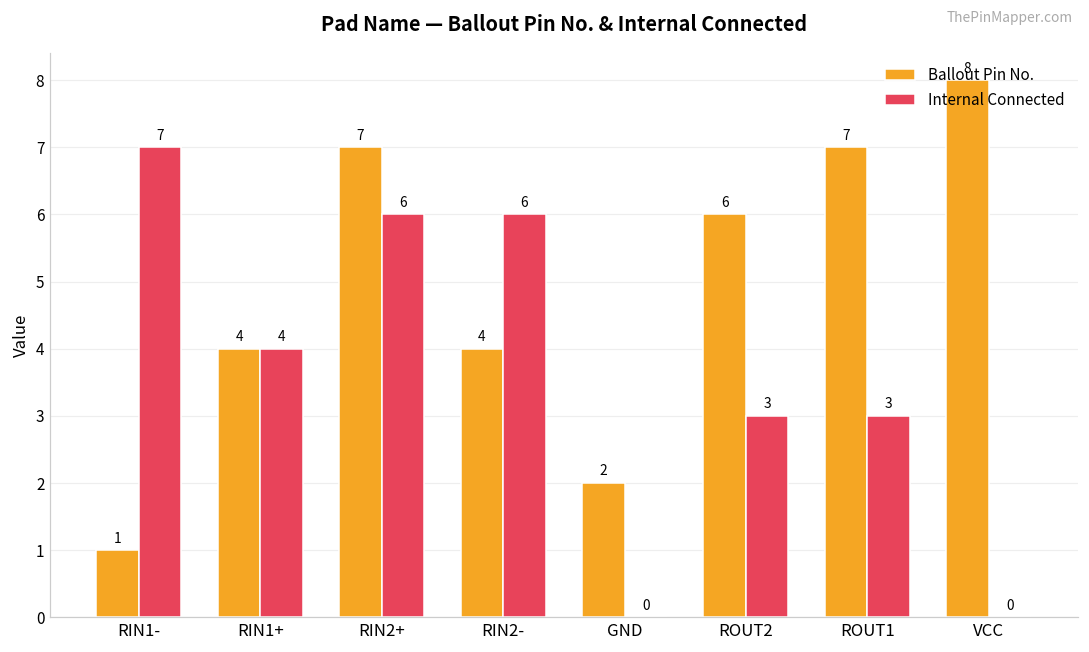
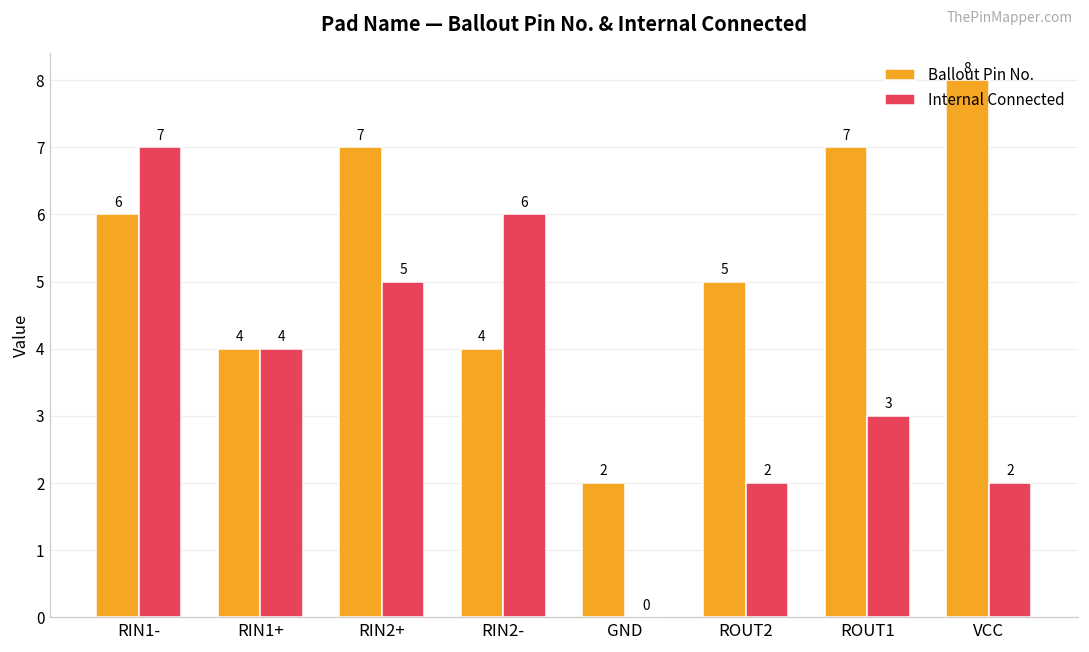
Ballout Pin No., RIN1-: 1 -> 6
Internal Connected, RIN2+: 6 -> 5
Ballout Pin No., ROUT2: 6 -> 5
Internal Connected, ROUT2: 3 -> 2
Internal Connected, VCC: 0 -> 2
